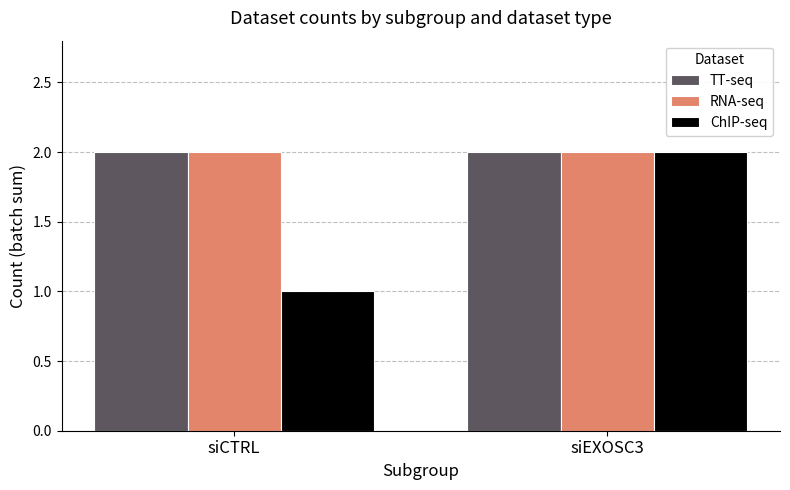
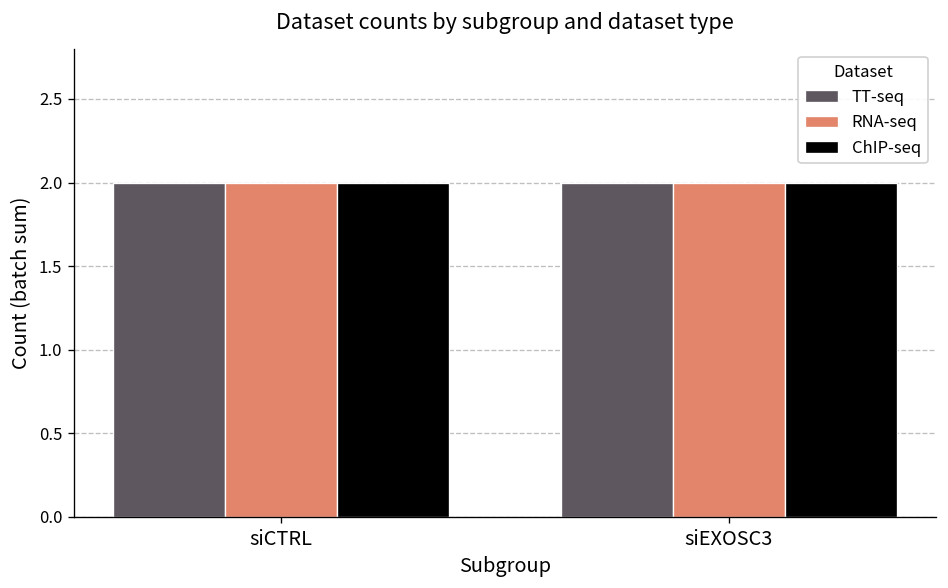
ChIP-seq, siCTRL: 1 -> 2
